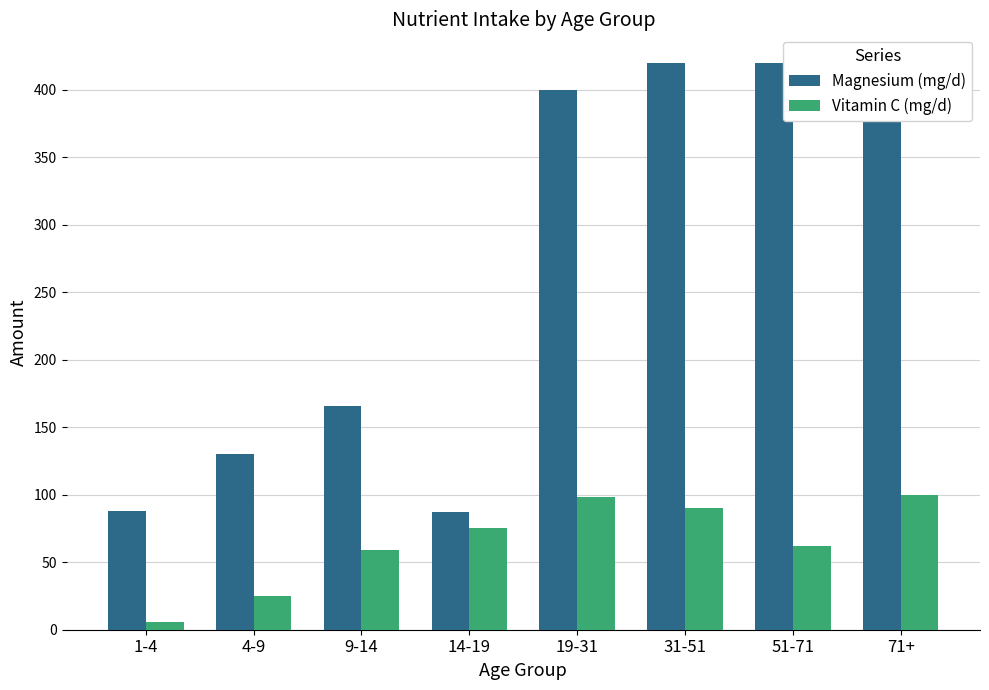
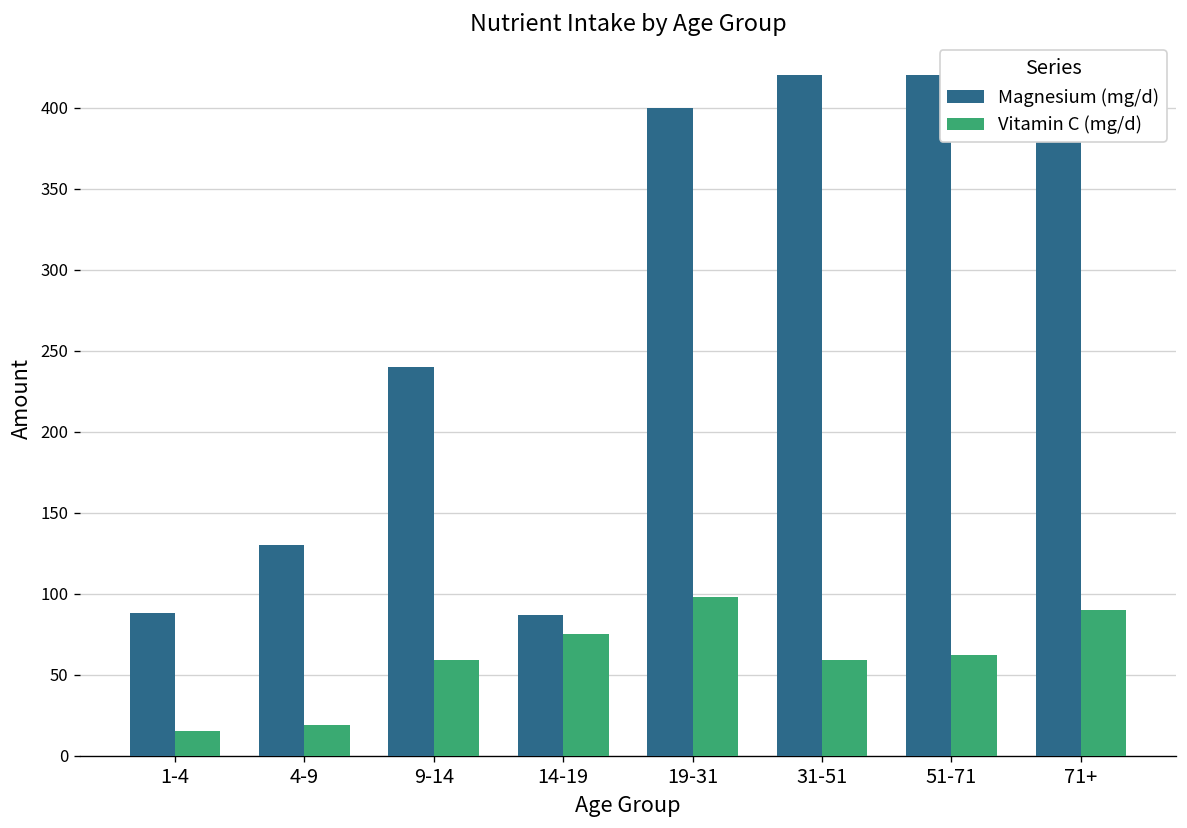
Vitamin C (mg/d), 1-4: 6 -> 15
Vitamin C (mg/d), 4-9: 25 -> 19
Magnesium (mg/d), 9-14: 166 -> 240
Vitamin C (mg/d), 31-51: 90 -> 59
Vitamin C (mg/d), 71+: 100 -> 90
